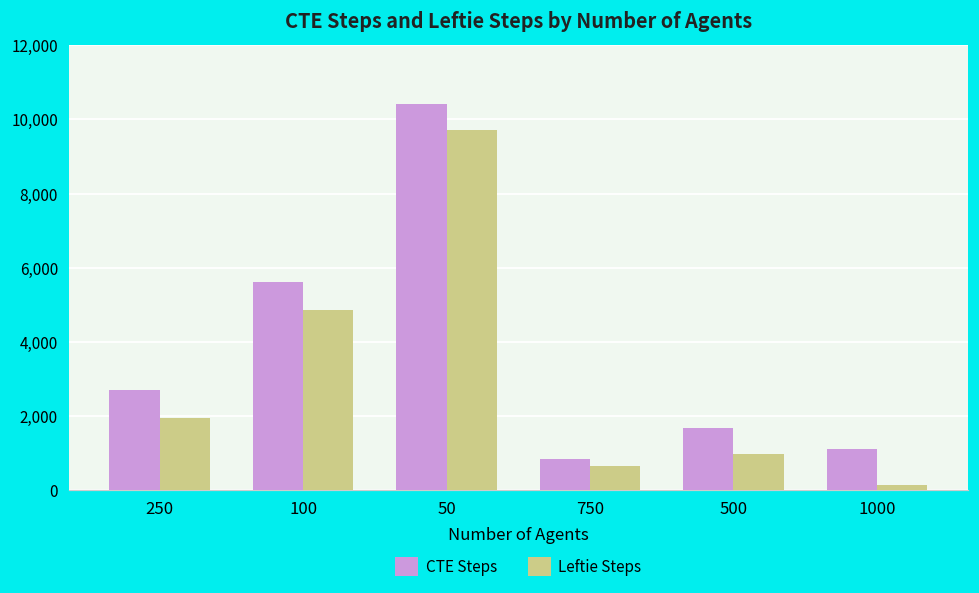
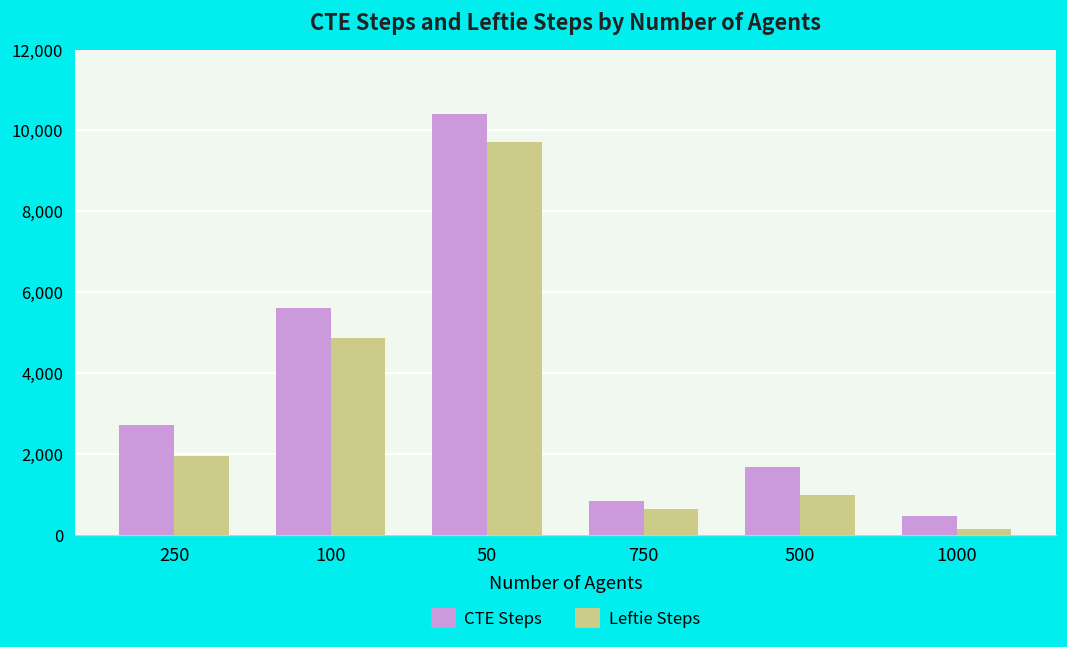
CTE Steps, 1000: 1,100 -> 500
